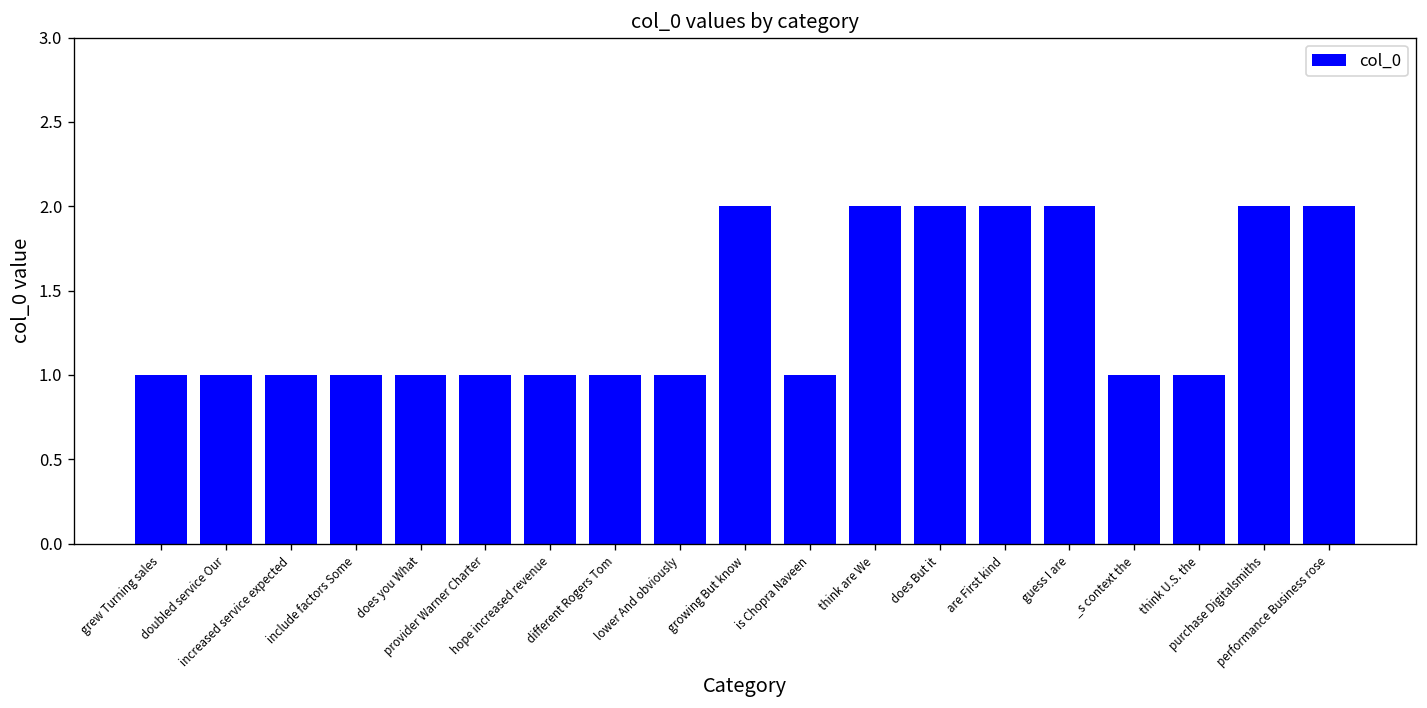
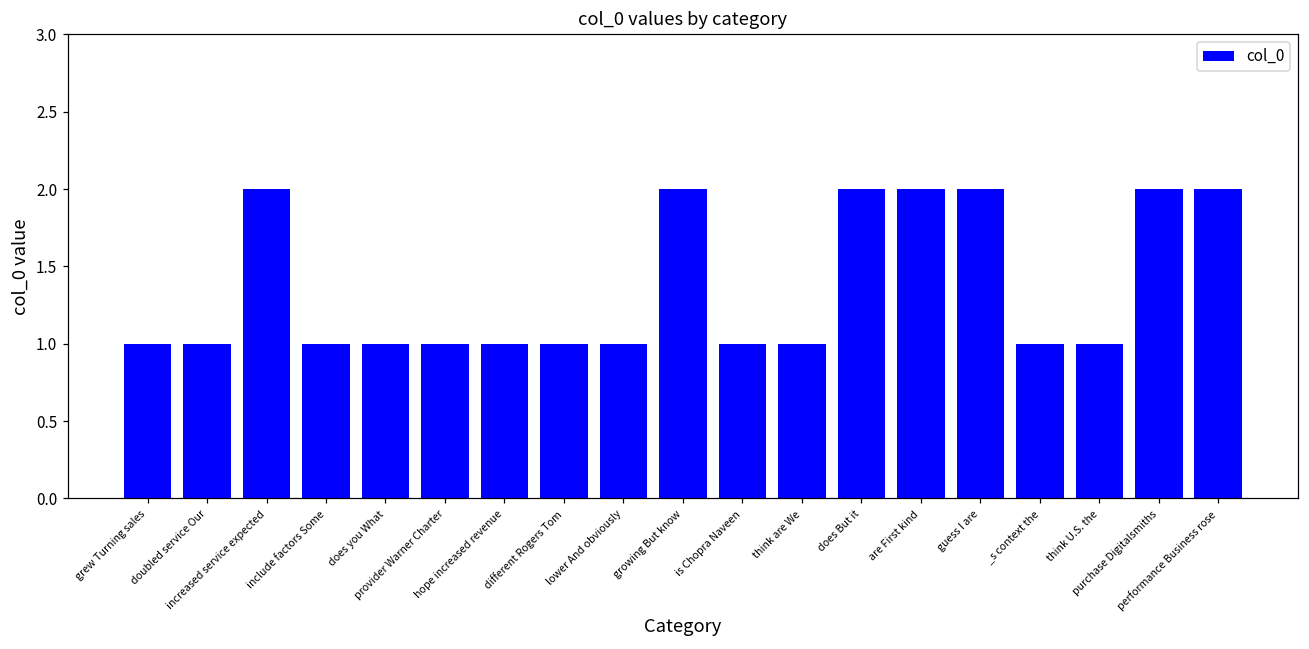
increased service expected: 1 -> 2
think are We: 2 -> 1
